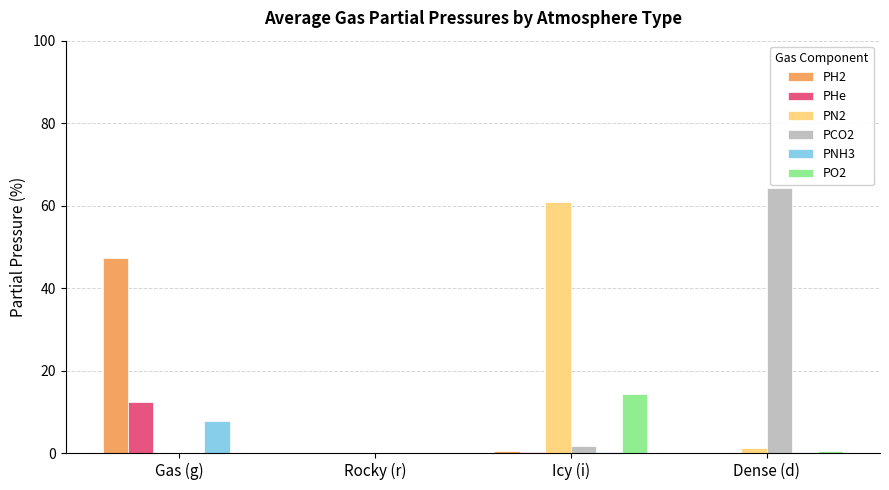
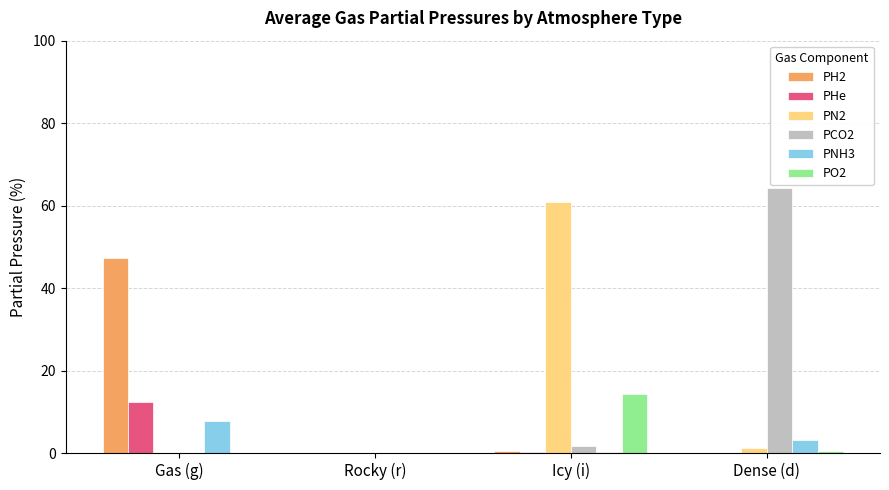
PNH3, Dense (d): 0 -> 3
